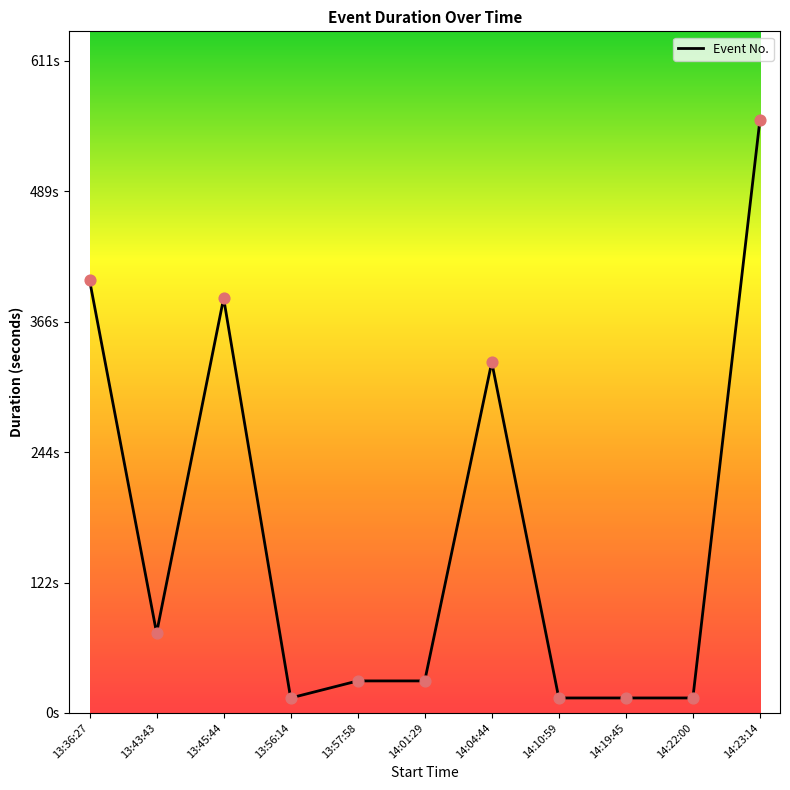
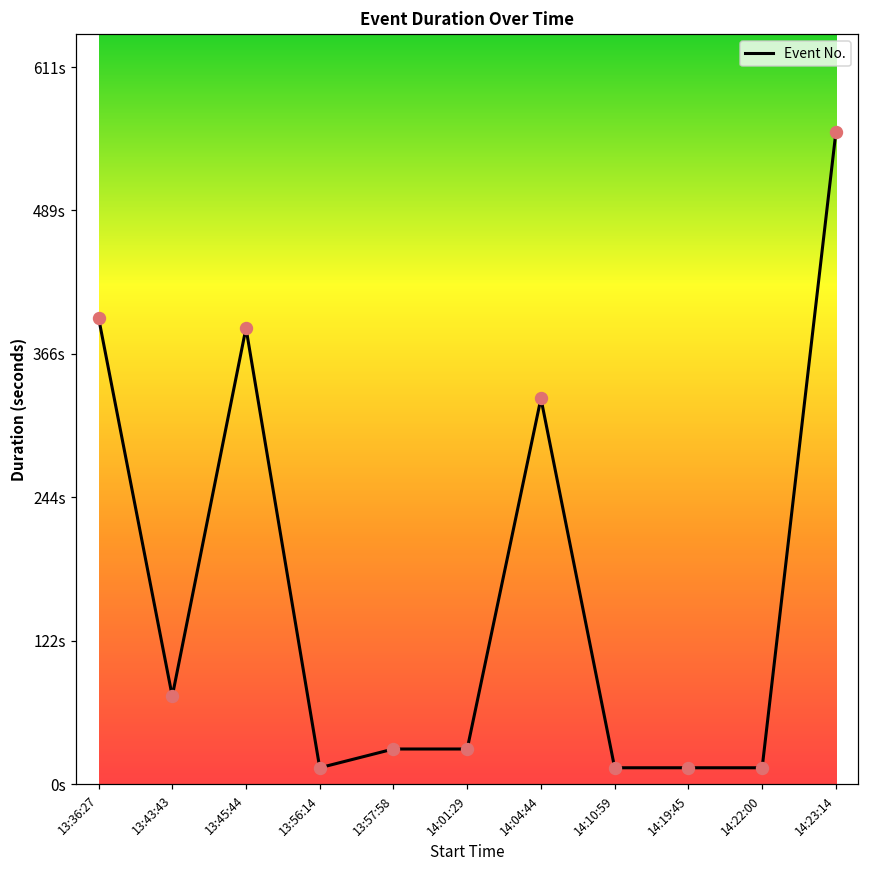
13:36:27: 406s -> 398s
